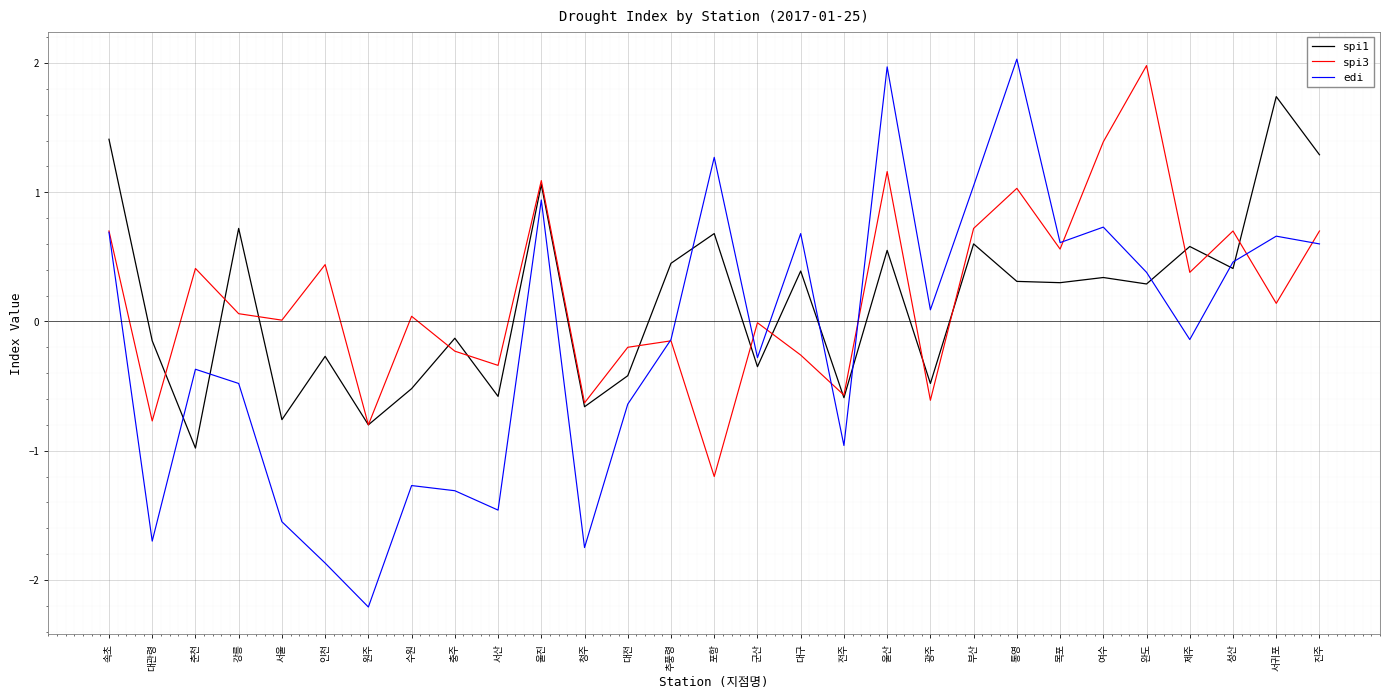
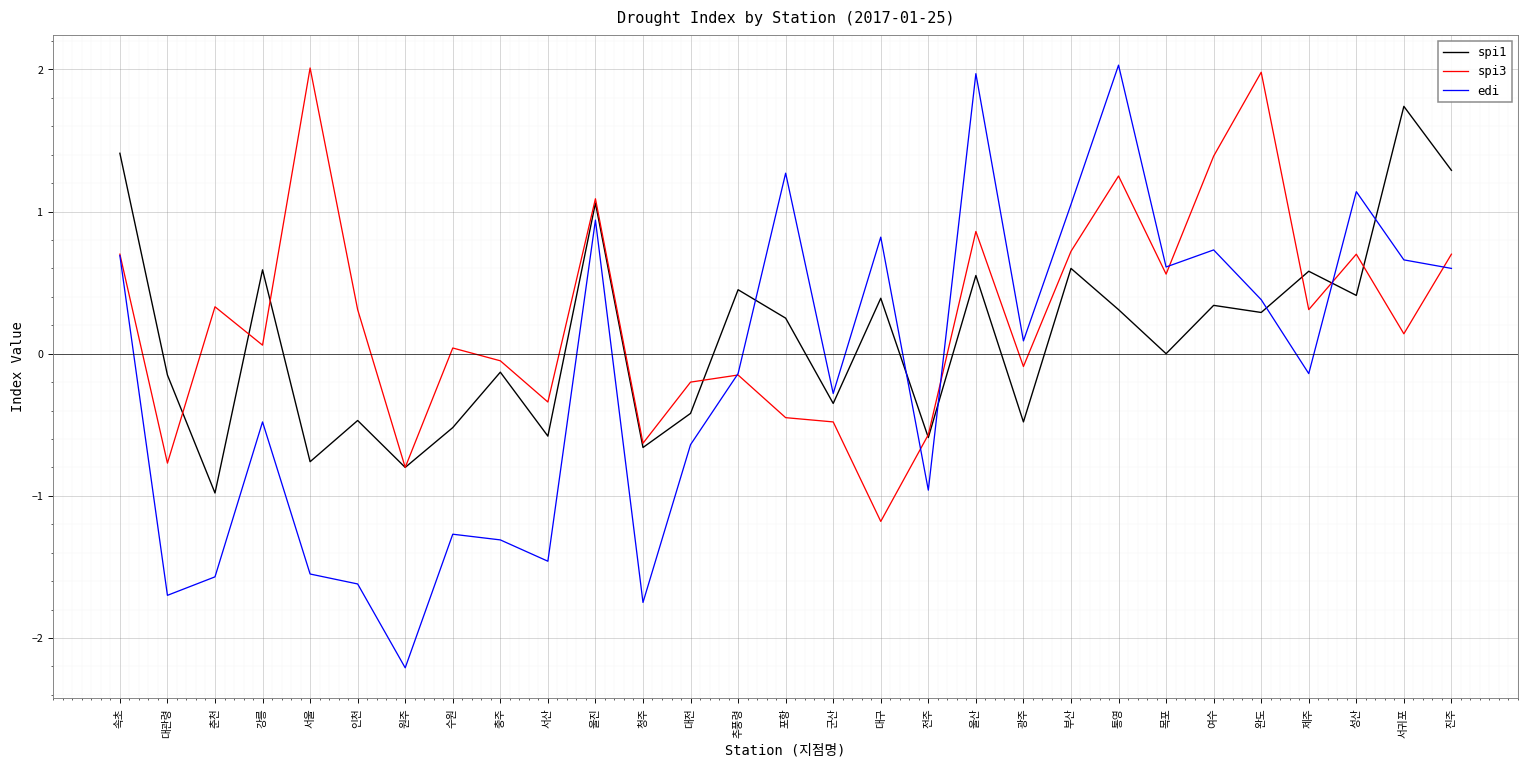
spi3, 춘천: 0.41 -> 0.33
edi, 춘천: -0.37 -> -1.57
spi1, 강릉: 0.72 -> 0.59
spi3, 서울: 0.01 -> 2.01
spi1, 인천: -0.27 -> -0.47
spi3, 인천: 0.44 -> 0.31
edi, 인천: -1.87 -> -1.62
spi3, 충주: -0.23 -> -0.05
spi1, 포항: 0.68 -> 0.25
spi3, 포항: -1.20 -> -0.45
spi3, 군산: -0.01 -> -0.48
spi3, 대구: -0.26 -> -1.18
edi, 대구: 0.68 -> 0.82
spi3, 울산: 1.16 -> 0.86
spi3, 광주: -0.61 -> -0.09
spi3, 통영: 1.03 -> 1.25
spi1, 목포: 0.3 -> 0.0
spi3, 제주: 0.38 -> 0.31
edi, 성산: 0.46 -> 1.14
